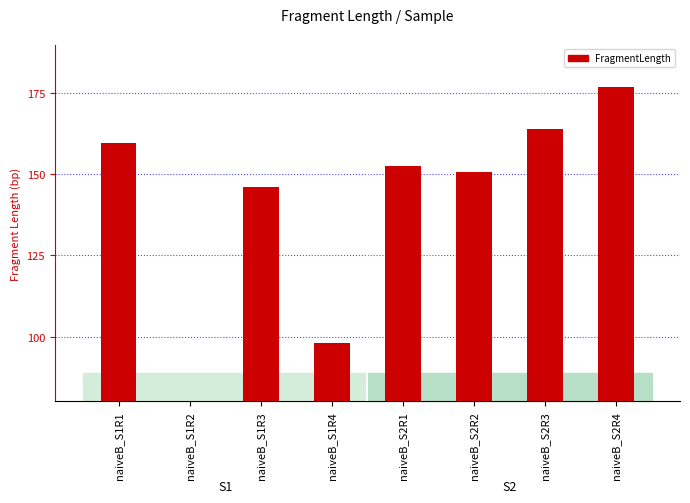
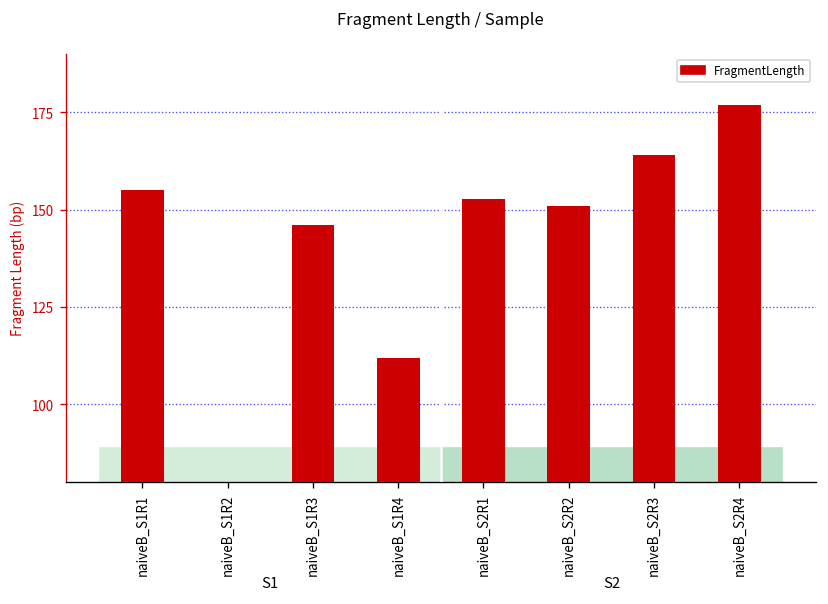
naiveB_S1R1: 160 -> 155
naiveB_S1R4: 98 -> 112
